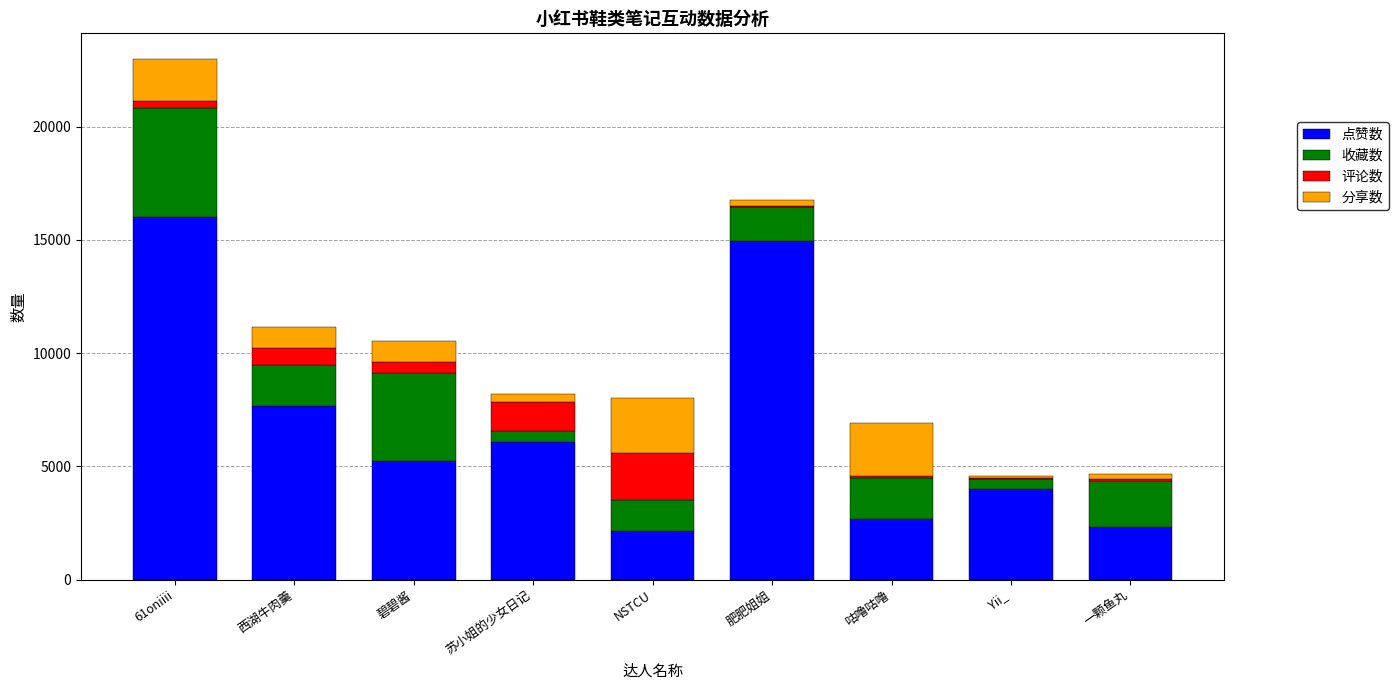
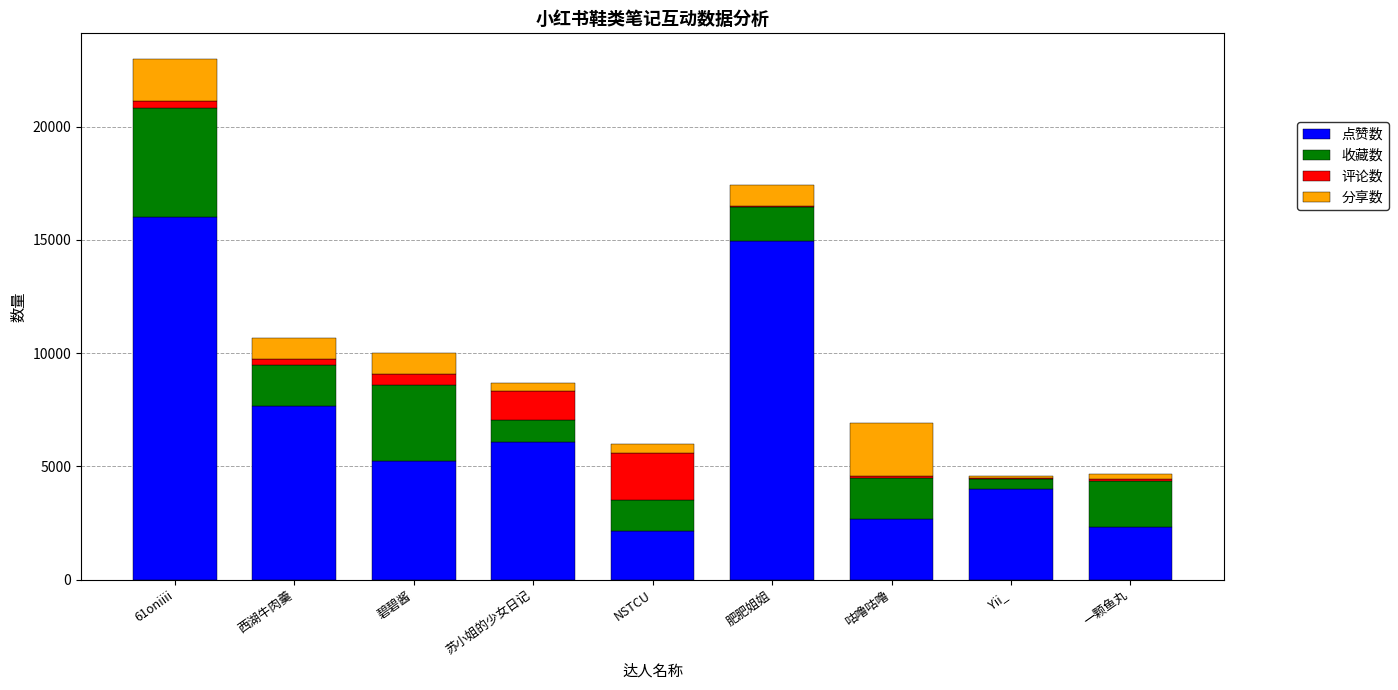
评论数, 西湖牛肉羹: 700 -> 300
收藏数, 碧碧酱: 3900 -> 3400
收藏数, 苏小姐的少女日记: 500 -> 1000
分享数, NSTCU: 2400 -> 400
分享数, 肥肥姐姐: 300 -> 900
